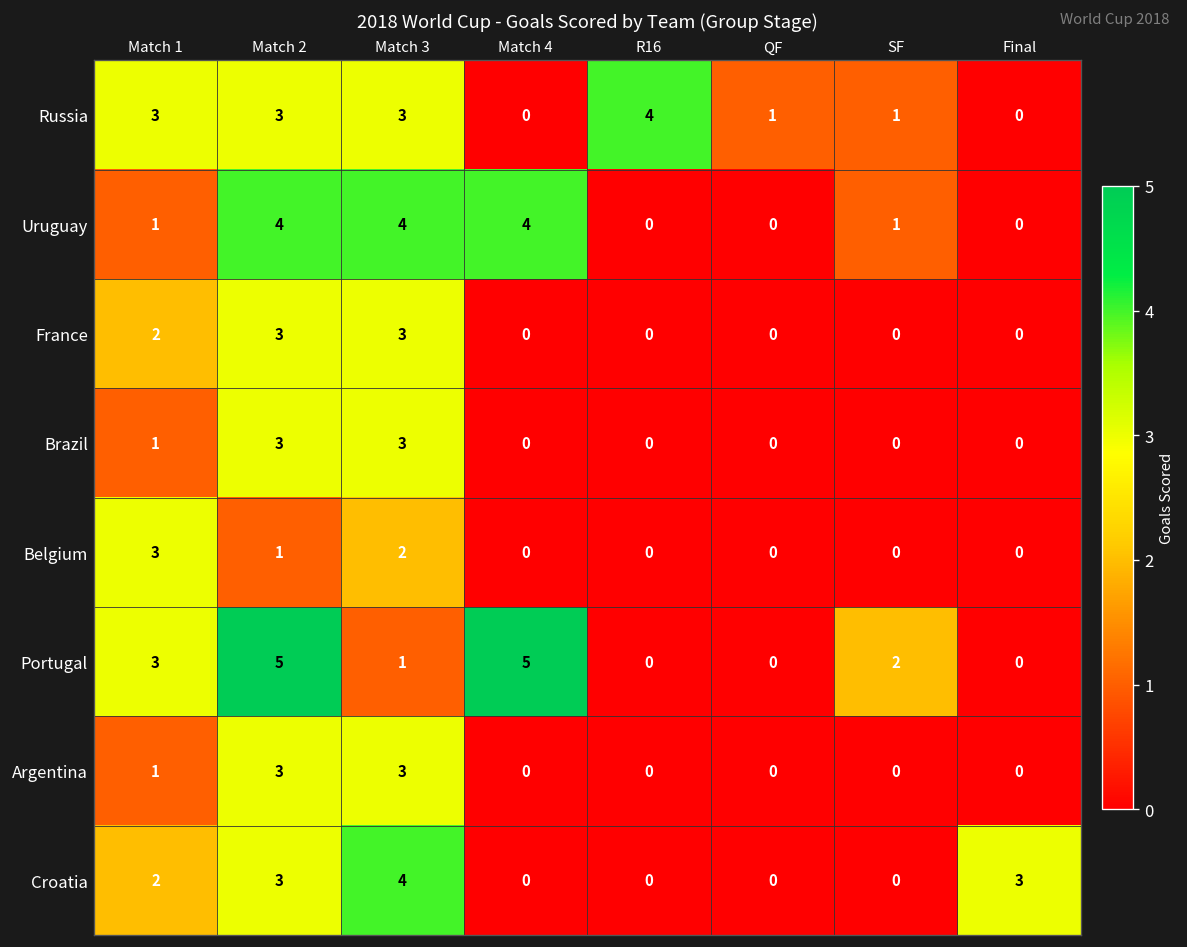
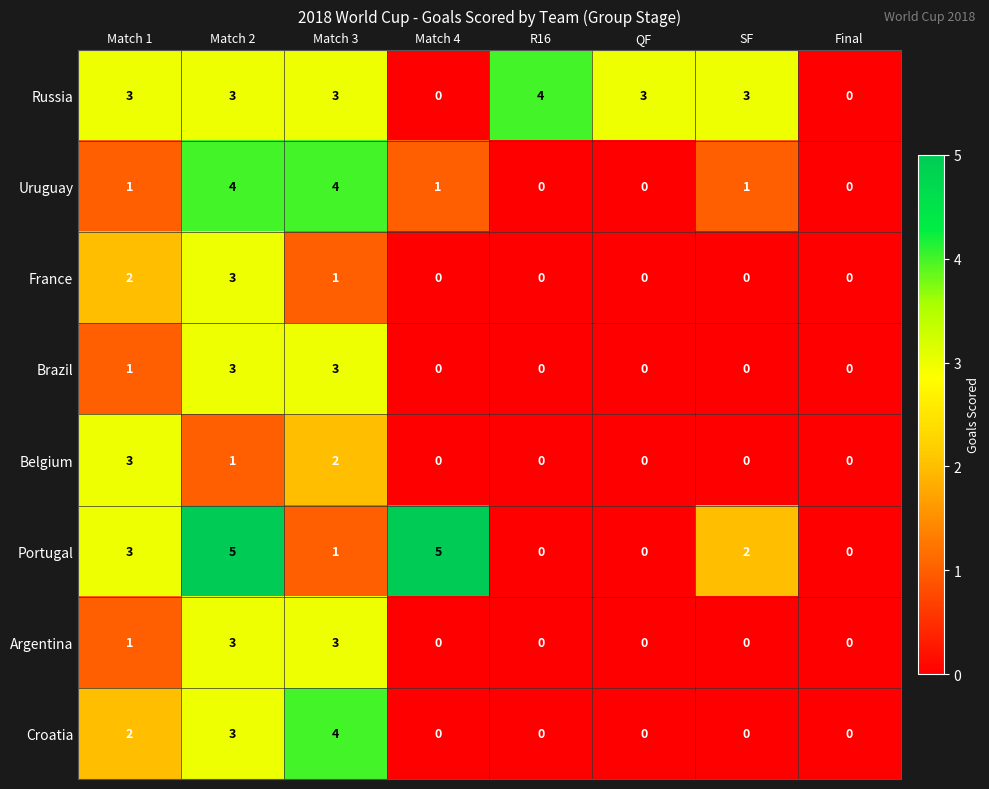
Russia, QF: 1 -> 3
Russia, SF: 1 -> 3
Uruguay, Match 4: 4 -> 1
France, Match 3: 3 -> 1
Croatia, Final: 3 -> 0
